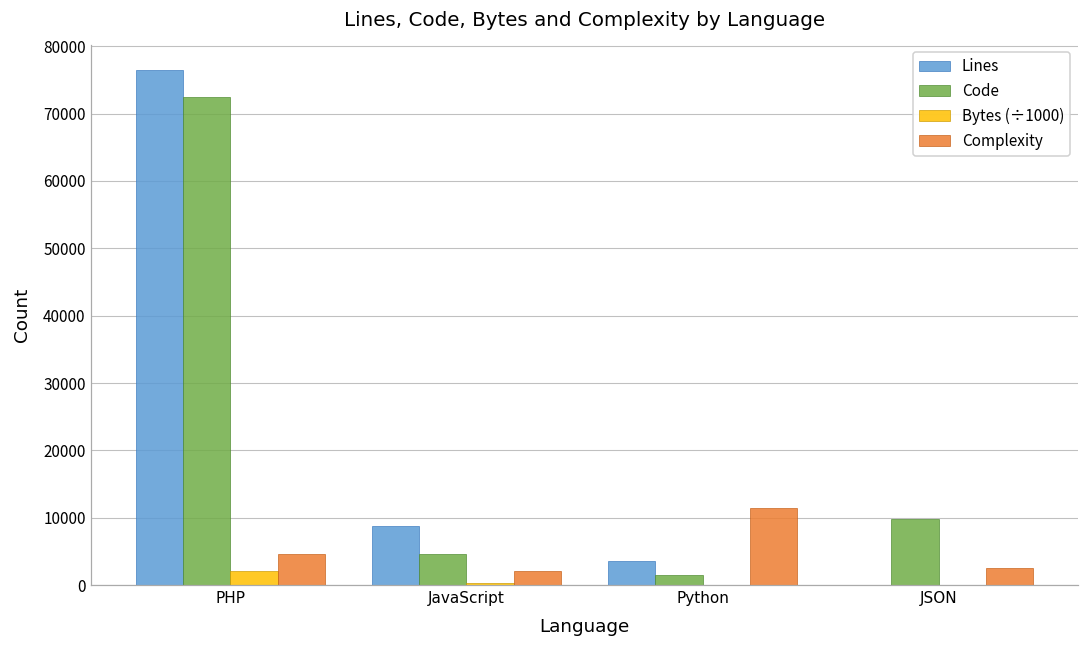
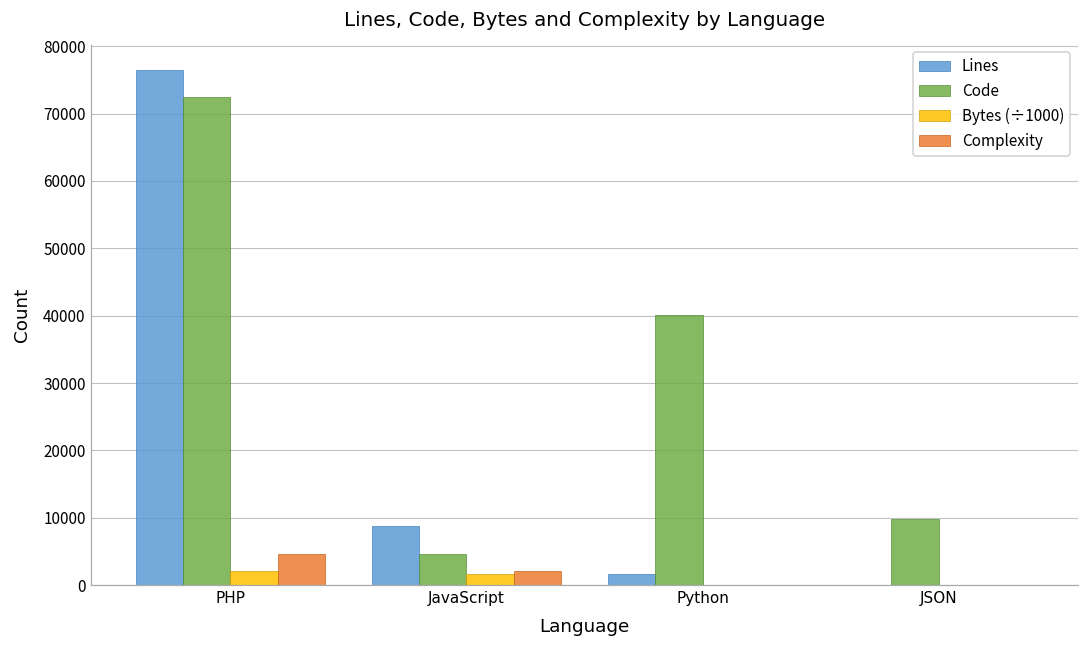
Bytes (÷1000), JavaScript: 0 -> 2000
Lines, Python: 4000 -> 2000
Code, Python: 2000 -> 40000
Complexity, Python: 11000 -> 0
Complexity, JSON: 3000 -> 0
